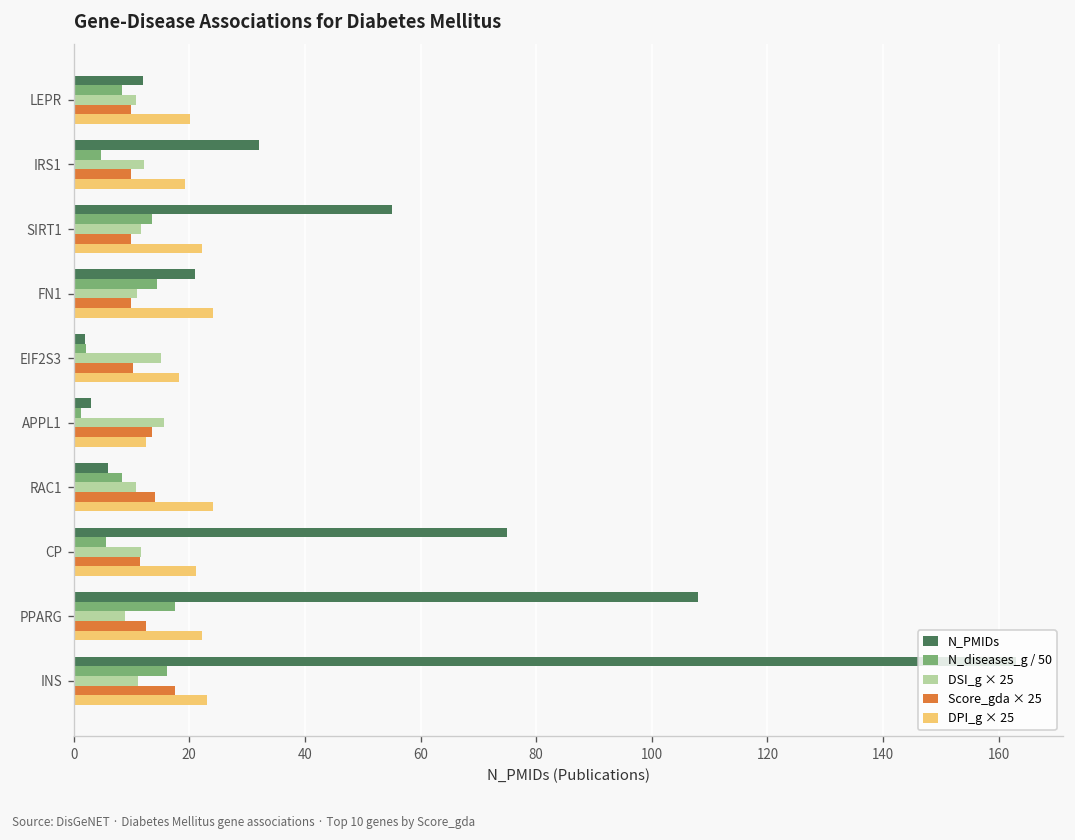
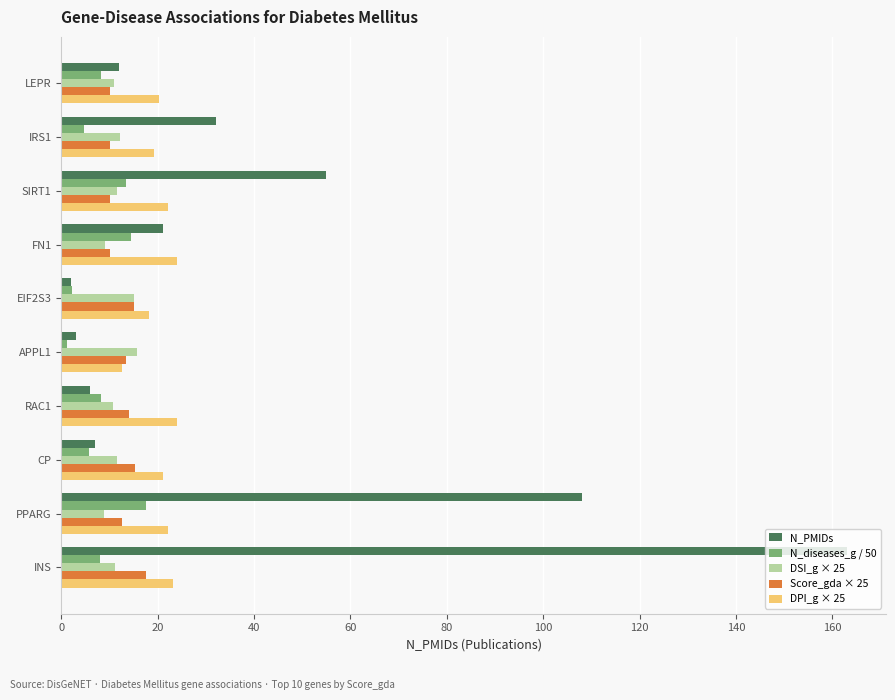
DSI_g × 25, FN1: 11 -> 9
Score_gda × 25, EIF2S3: 10 -> 15
N_PMIDs, CP: 75 -> 7
Score_gda × 25, CP: 12 -> 15
N_diseases_g / 50, INS: 16 -> 8
